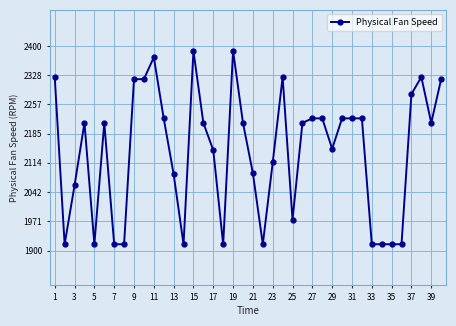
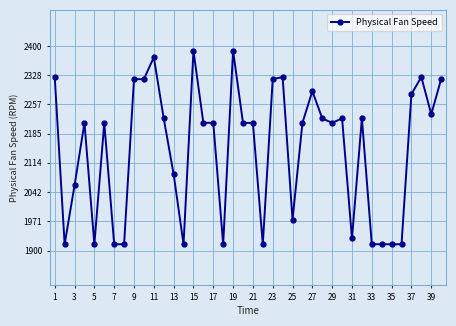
17: 2150 -> 2210
21: 2090 -> 2210
23: 2120 -> 2320
27: 2220 -> 2290
29: 2150 -> 2210
31: 2220 -> 1930
39: 2210 -> 2230
